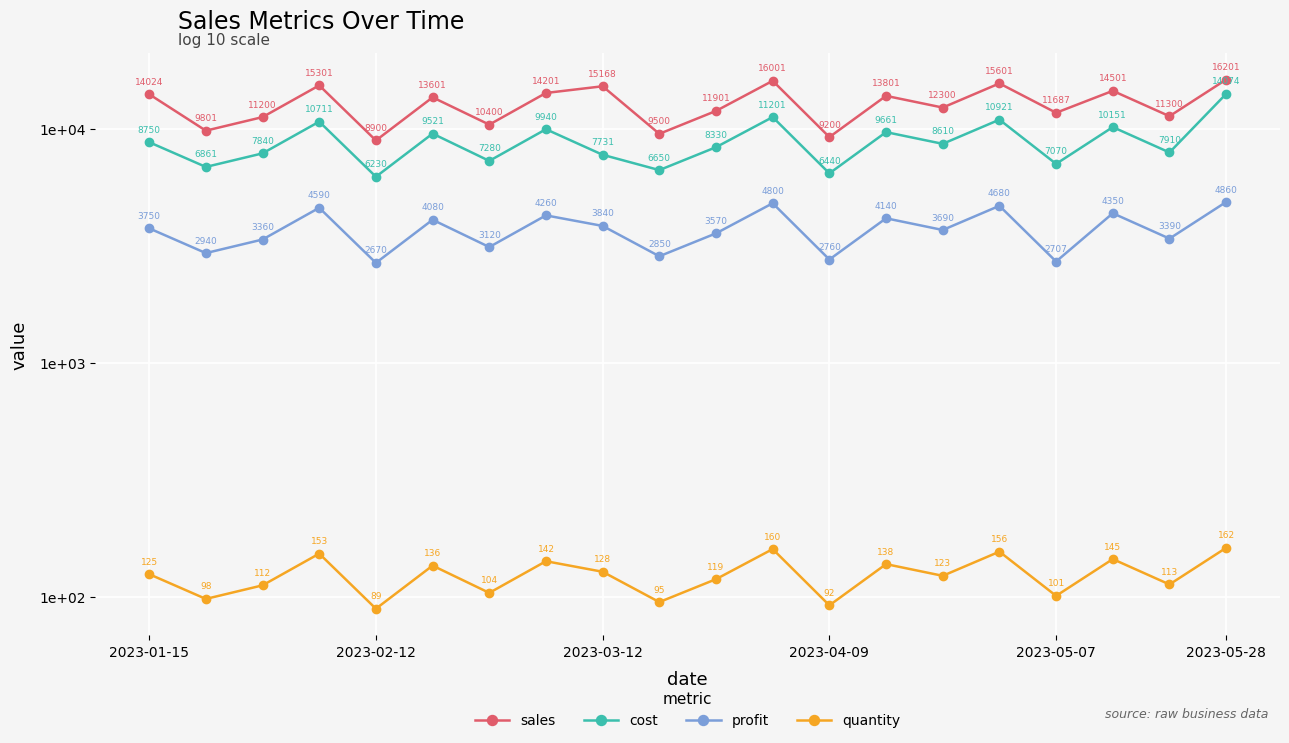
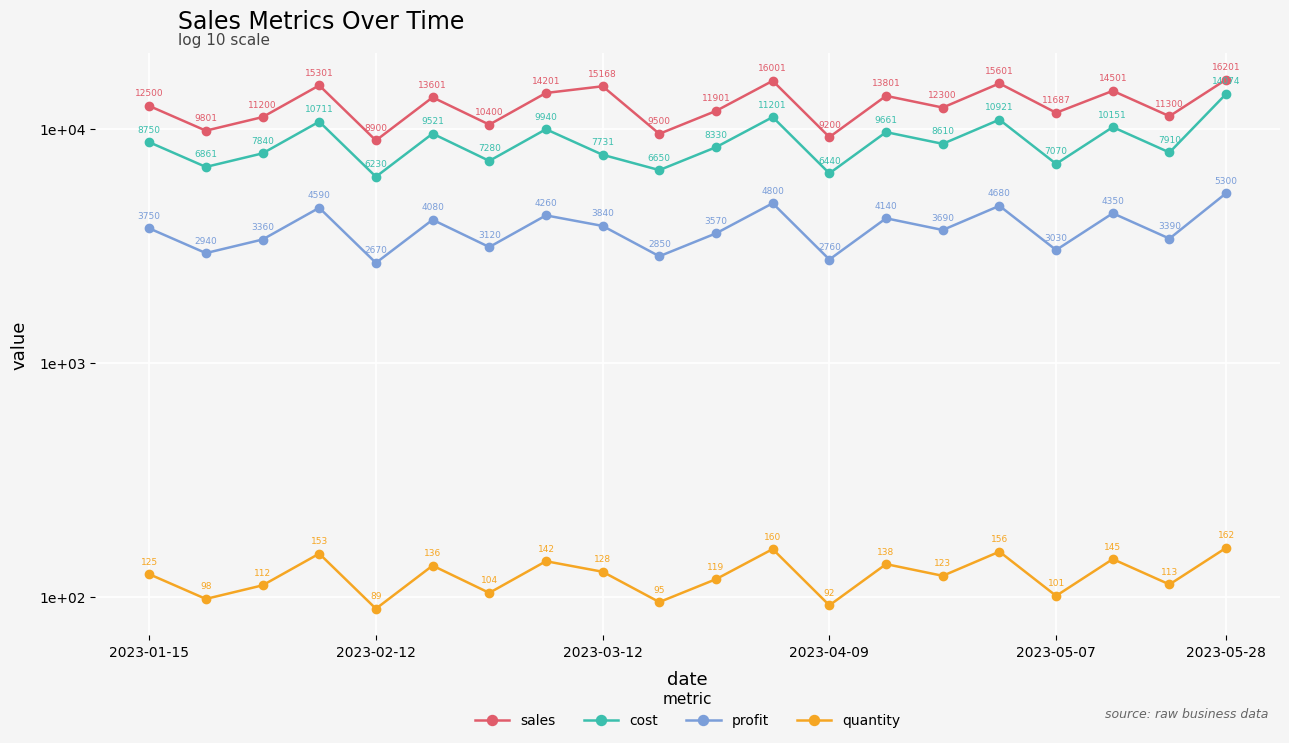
sales, 2023-01-15: 14024 -> 12500
profit, 2023-05-07: 2707 -> 3030
profit, 2023-05-28: 4860 -> 5300
